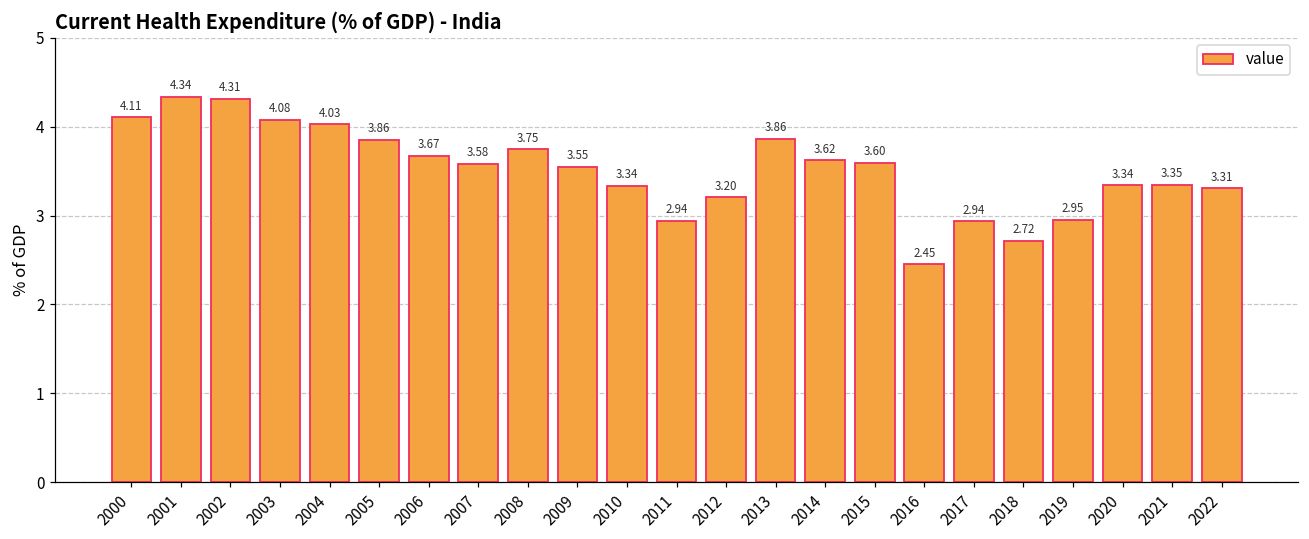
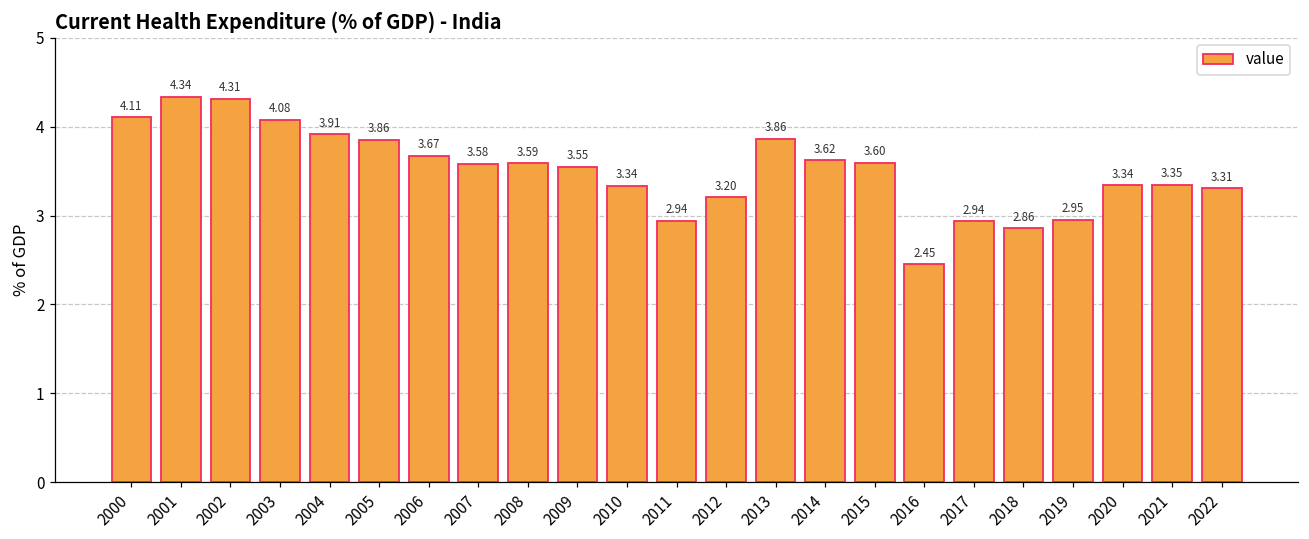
2004: 4.03 -> 3.91
2008: 3.75 -> 3.59
2018: 2.72 -> 2.86
